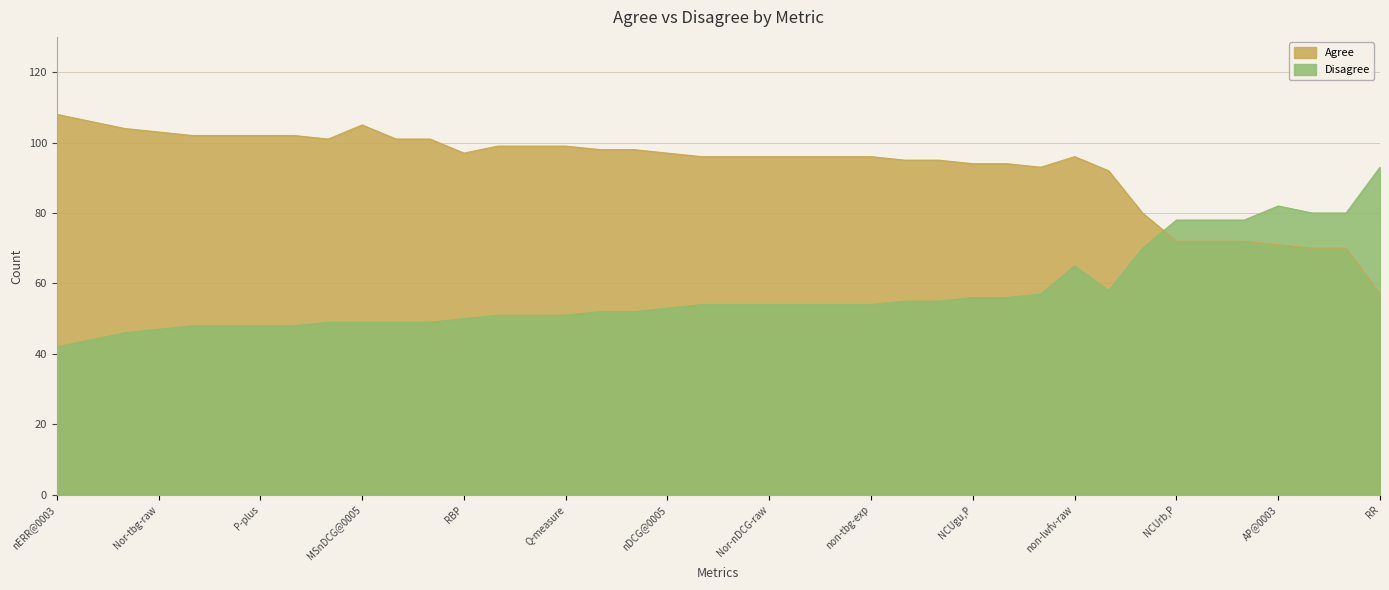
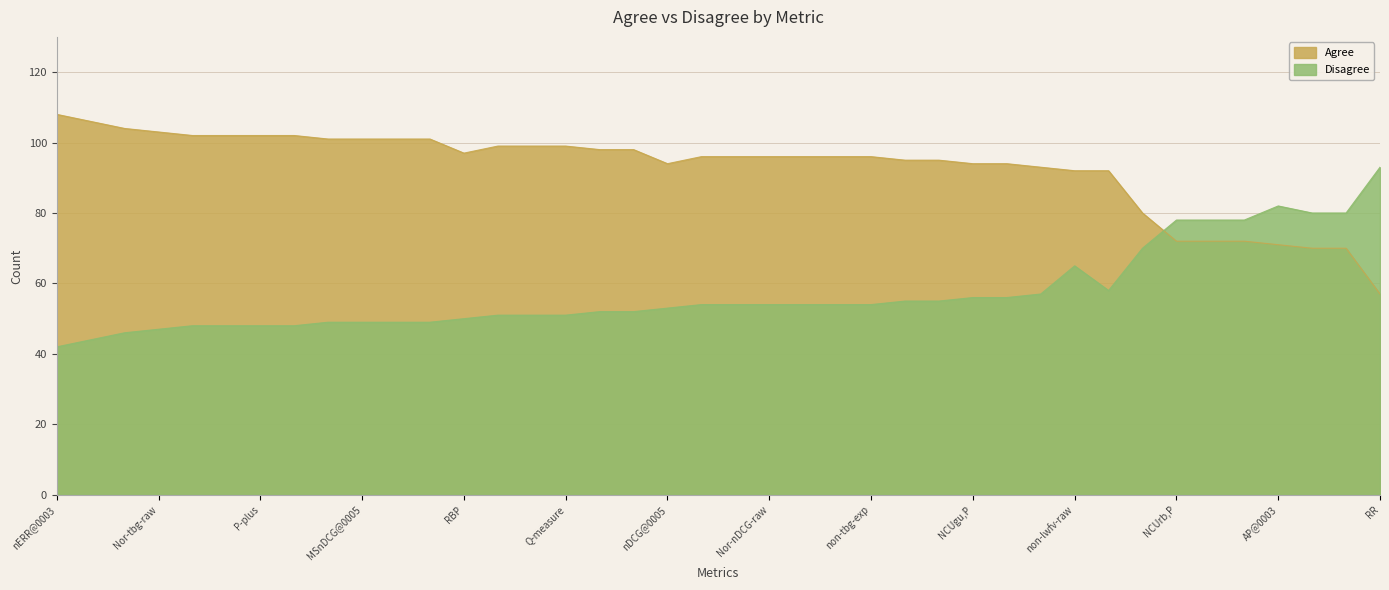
Agree, MSnDCG@0005: 105 -> 101
Agree, nDCG@0005: 97 -> 94
Agree, non-lwfv-raw: 96 -> 92
